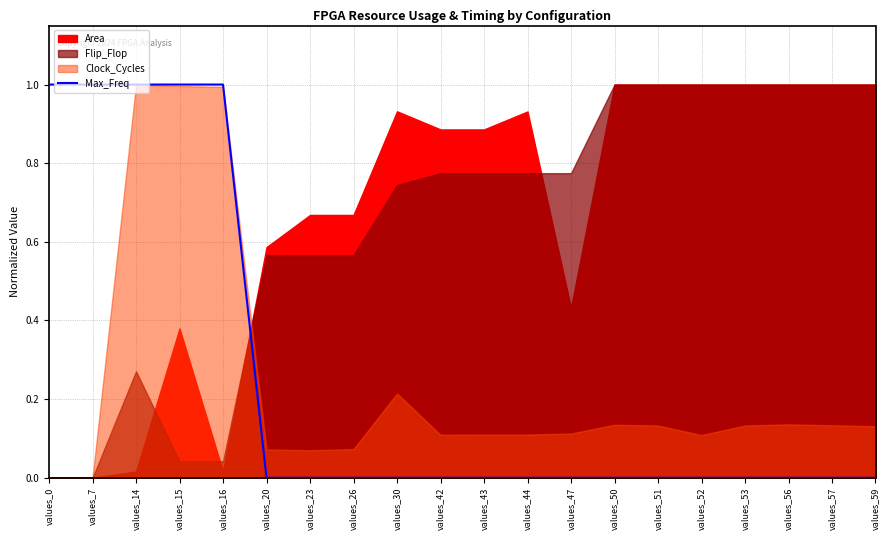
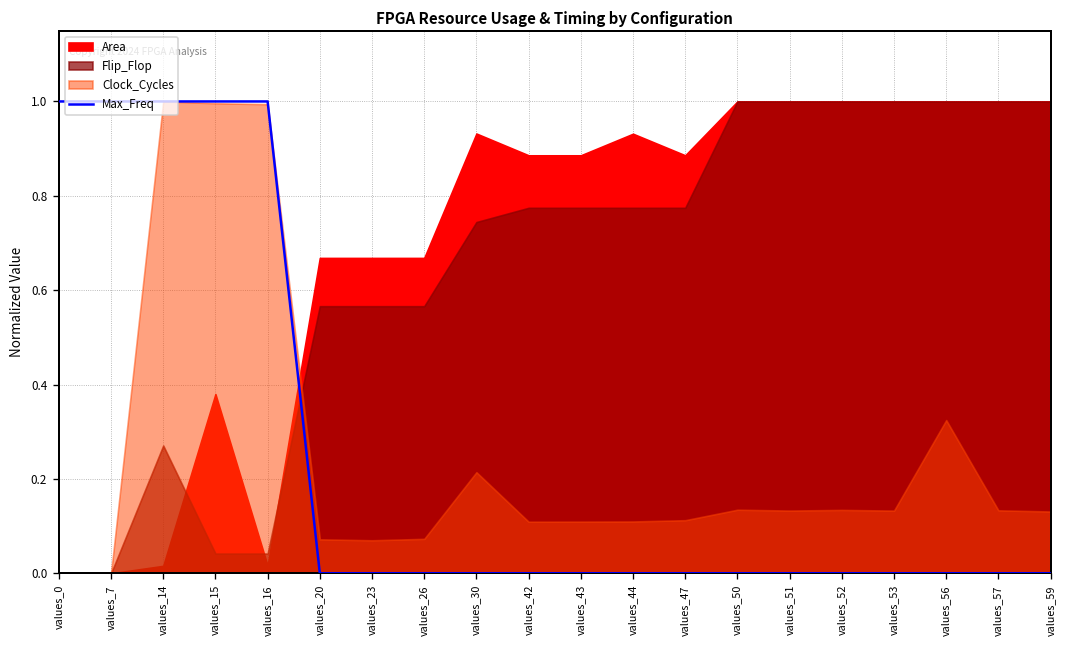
Area, values_20: 0.59 -> 0.67
Area, values_47: 0.43 -> 0.89
Clock_Cycles, values_52: 0.11 -> 0.13
Clock_Cycles, values_56: 0.14 -> 0.32
